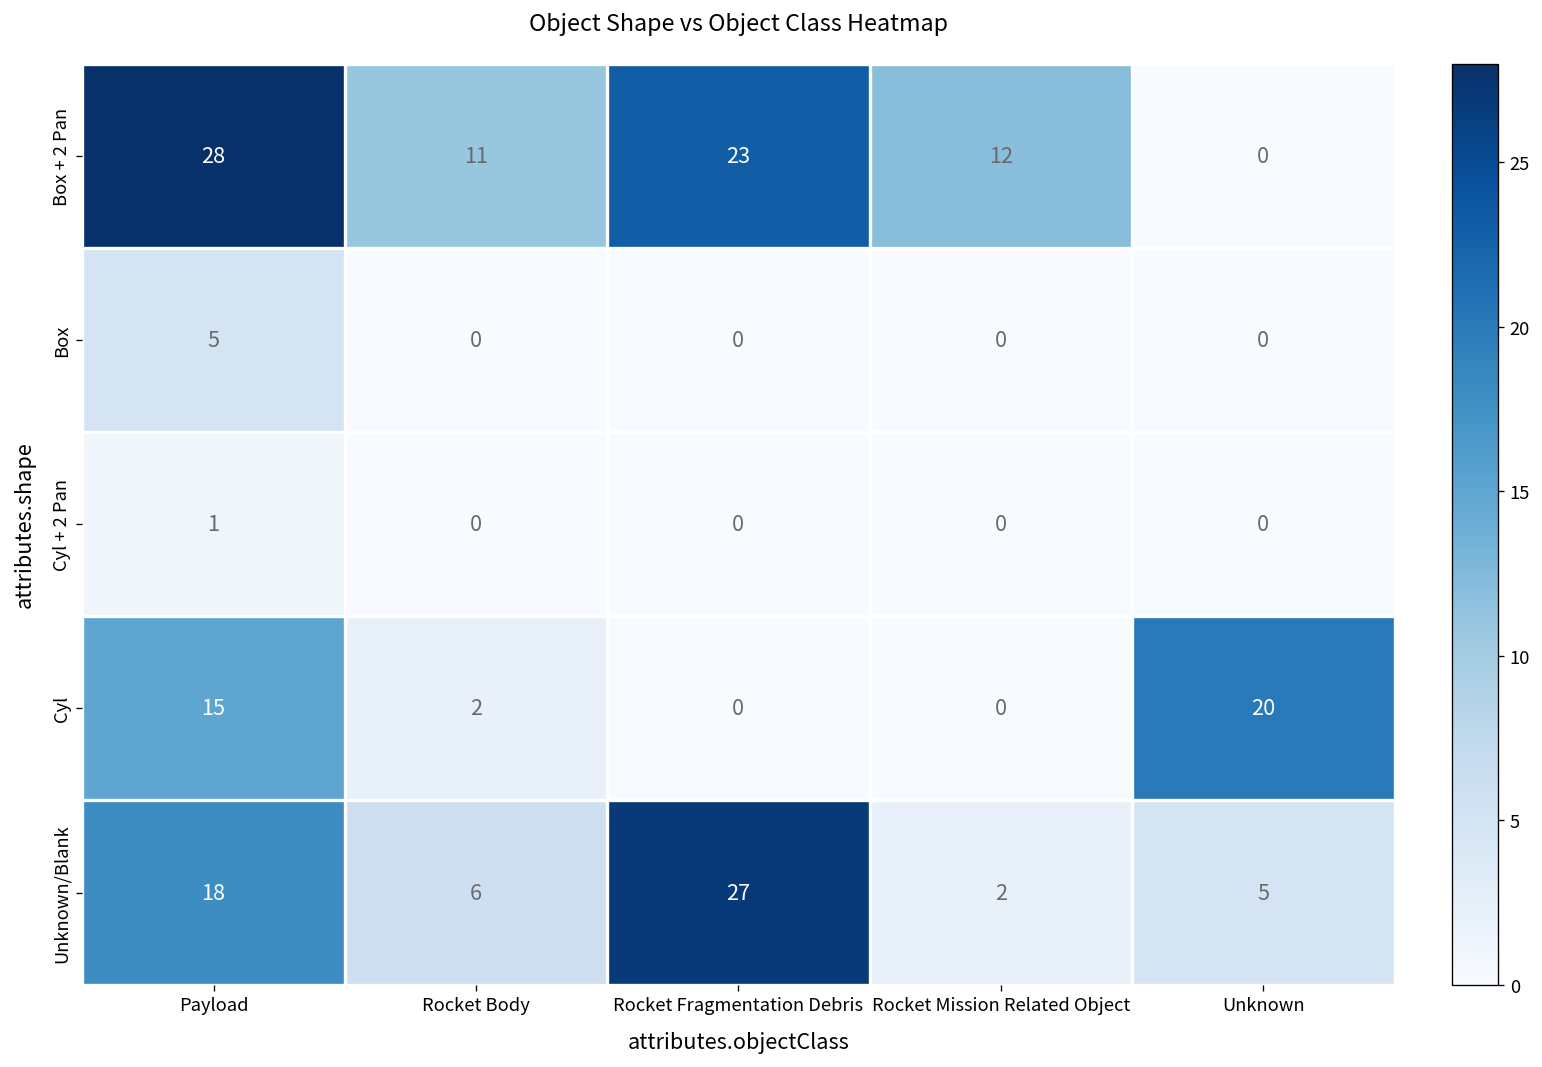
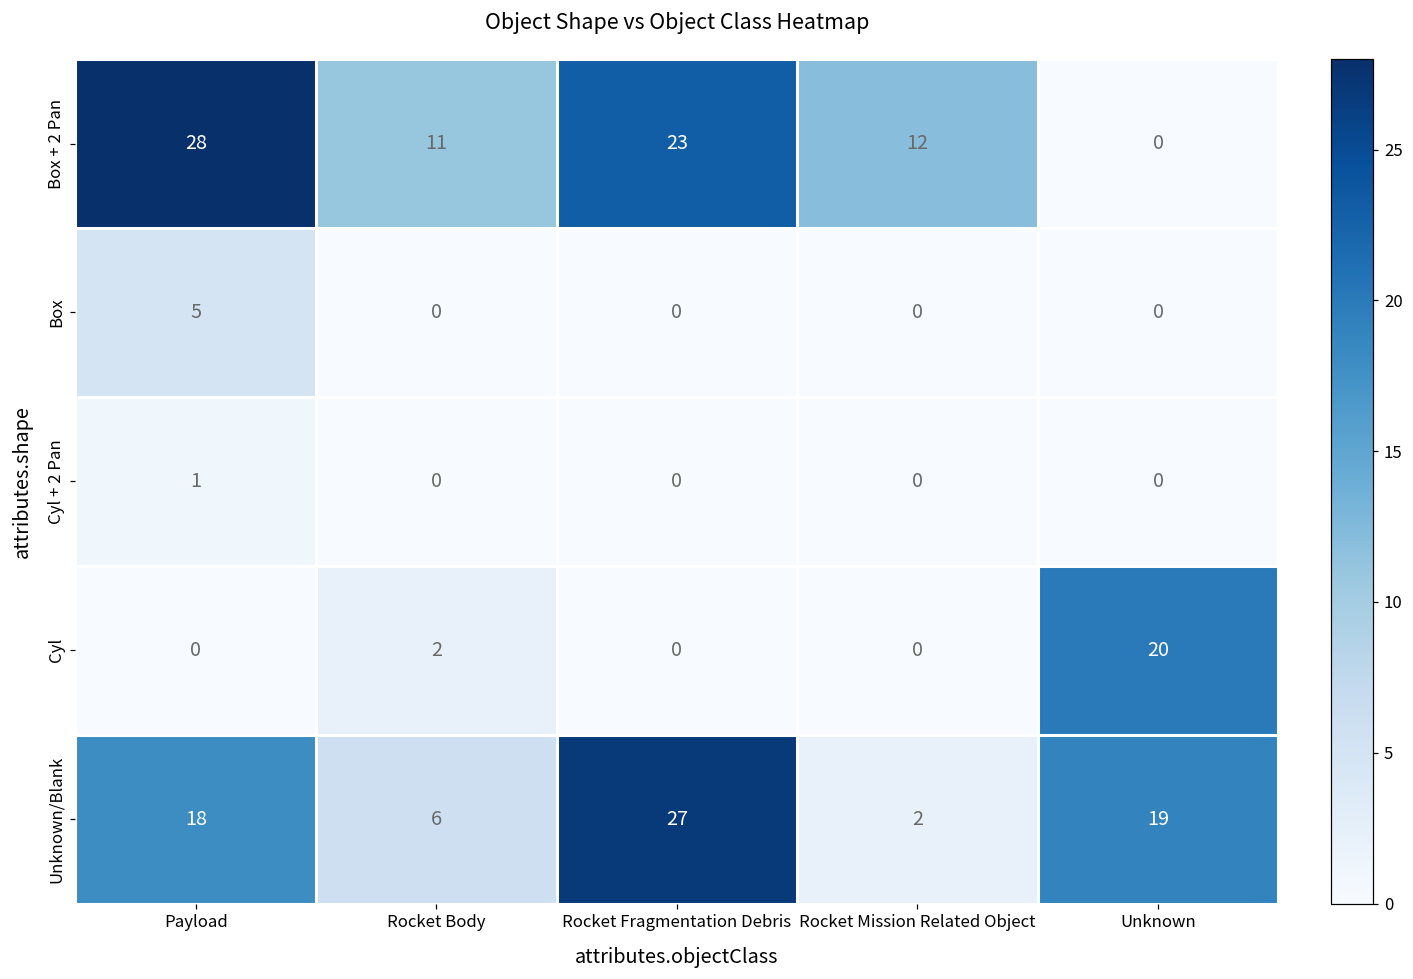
Cyl, Payload: 15 -> 0
Unknown/Blank, Unknown: 5 -> 19
